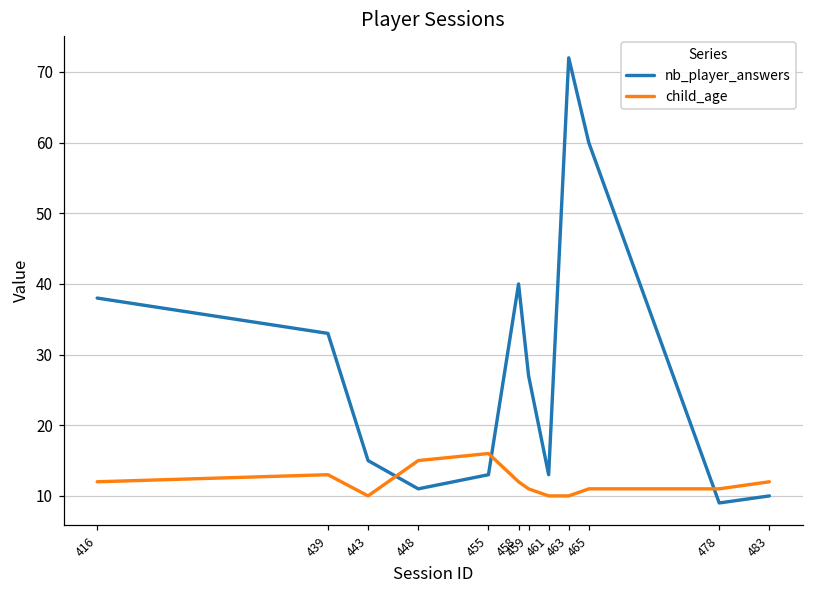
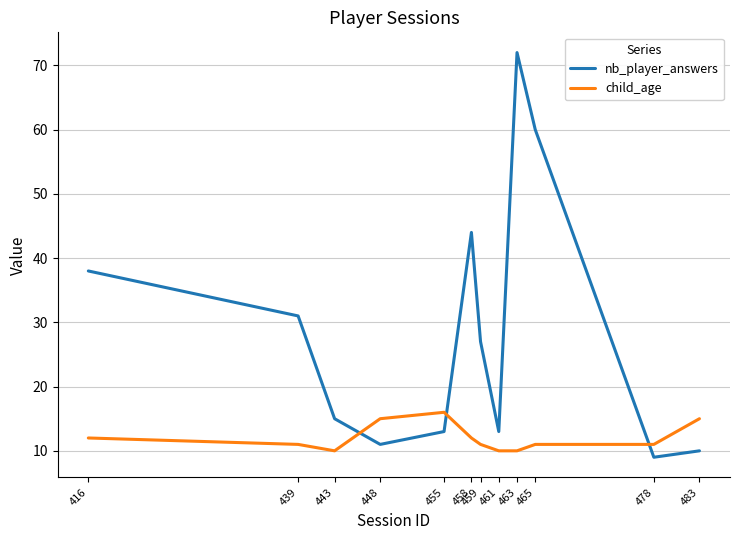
nb_player_answers, 439: 33 -> 31
child_age, 439: 13 -> 11
nb_player_answers, 458: 40 -> 44
child_age, 483: 12 -> 15
